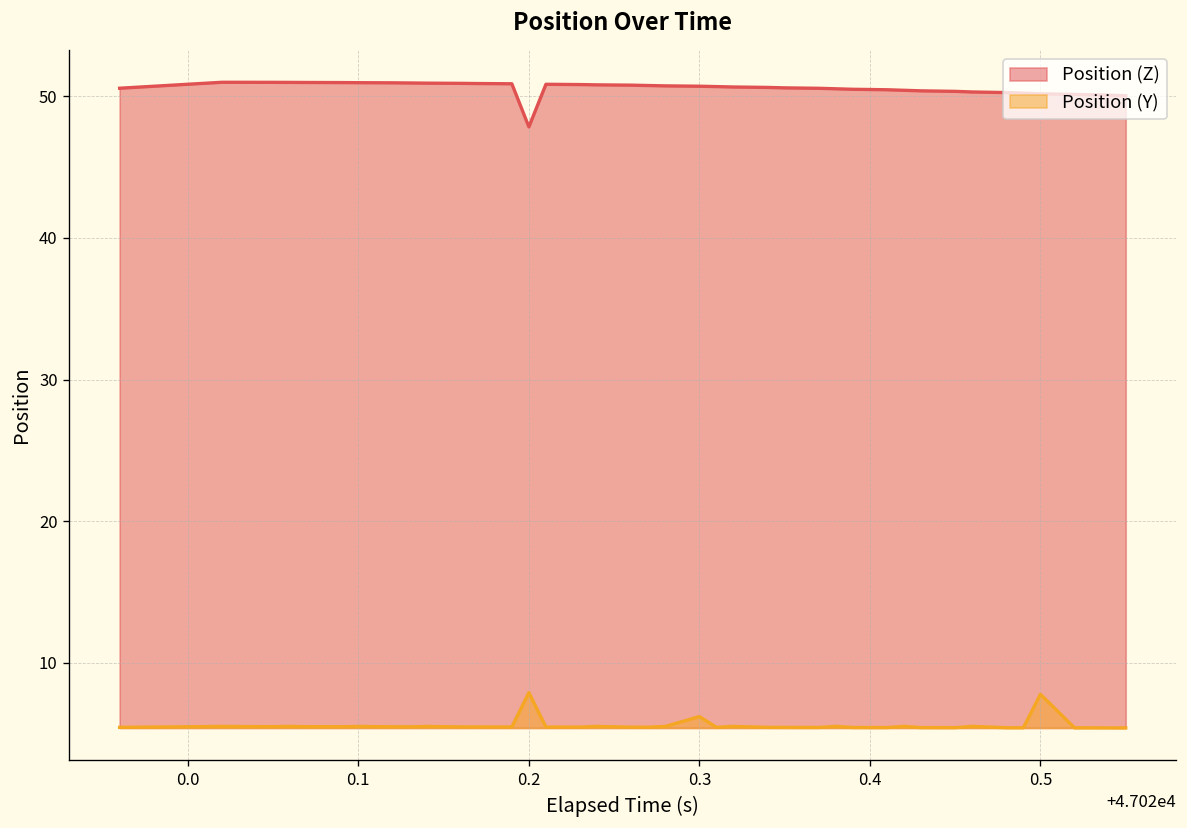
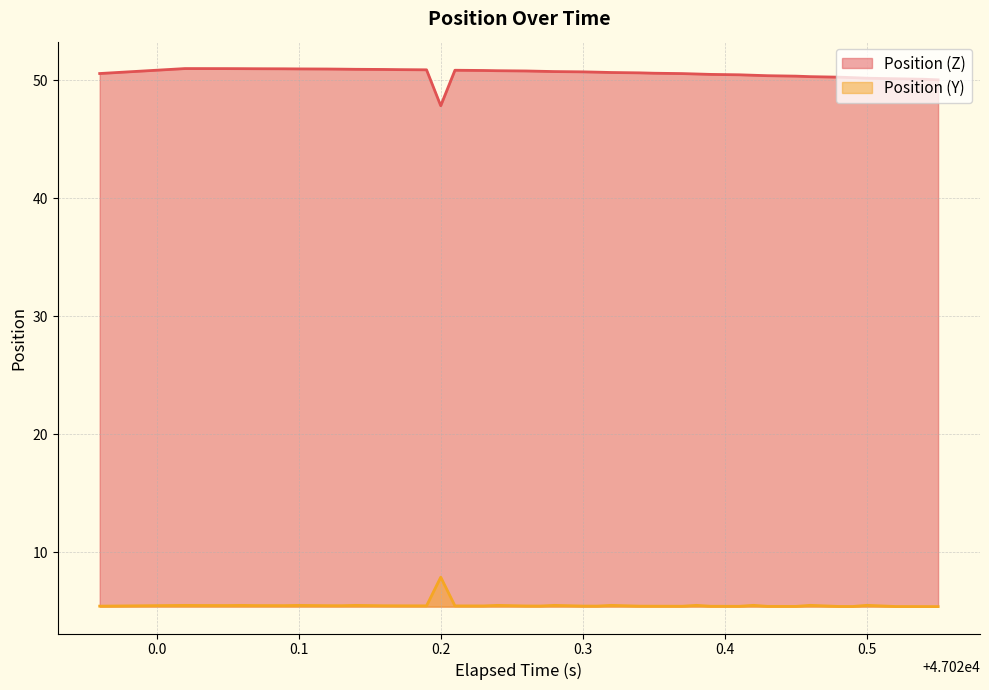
Position (Y), 0.3: 6.2 -> 5.5
Position (Y), 0.5: 7.8 -> 5.5
